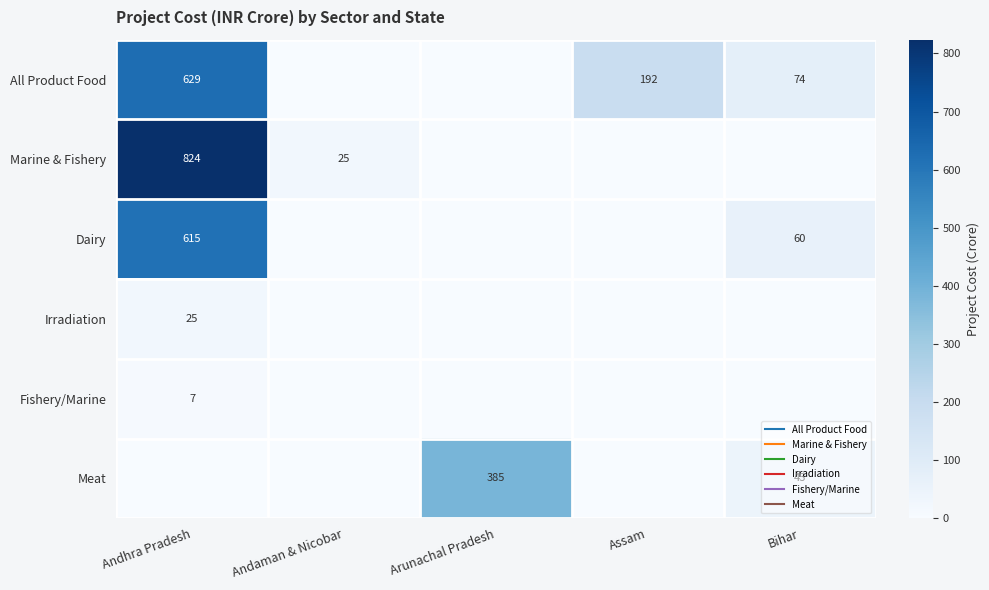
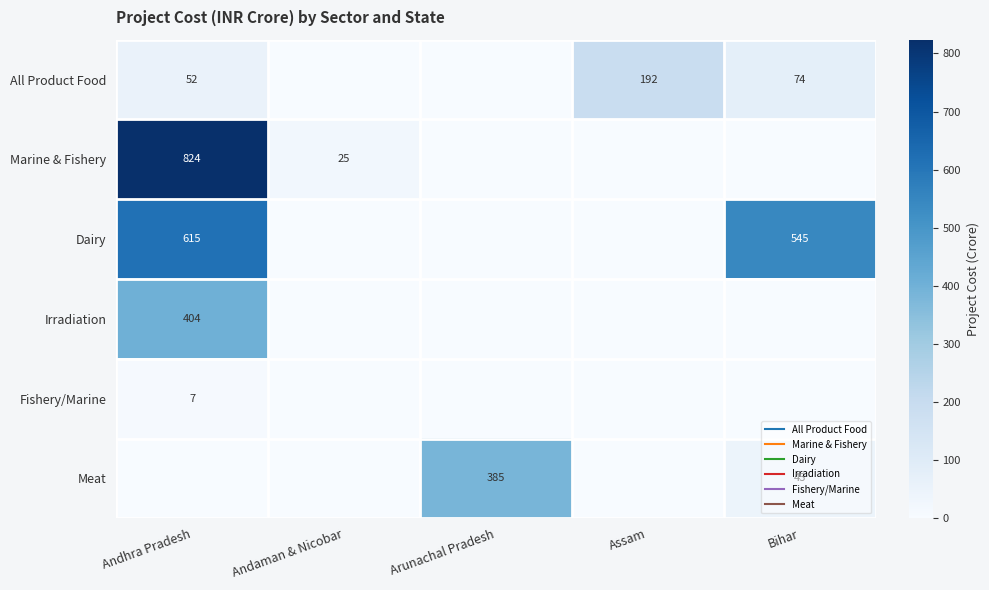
All Product Food, Andhra Pradesh: 629 -> 52
Dairy, Bihar: 60 -> 545
Irradiation, Andhra Pradesh: 25 -> 404
